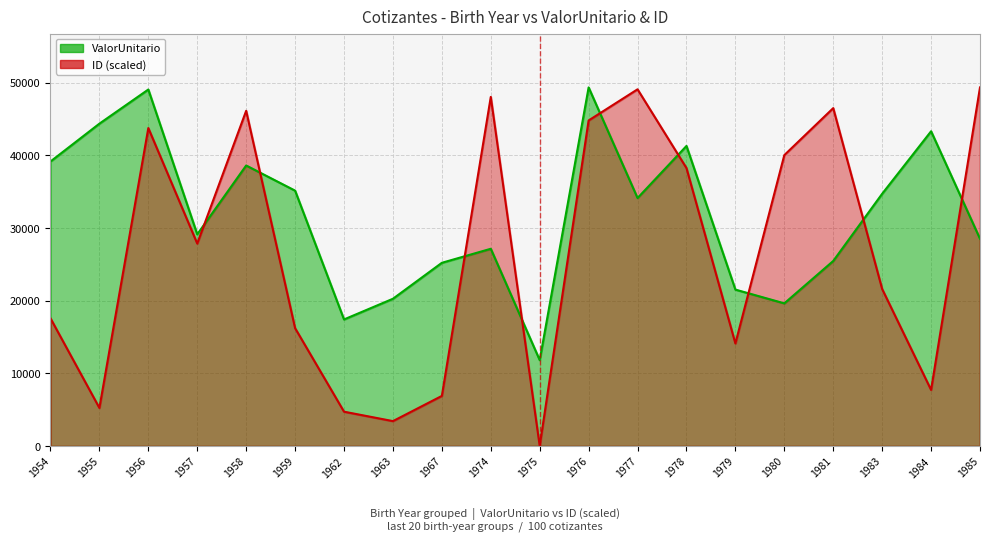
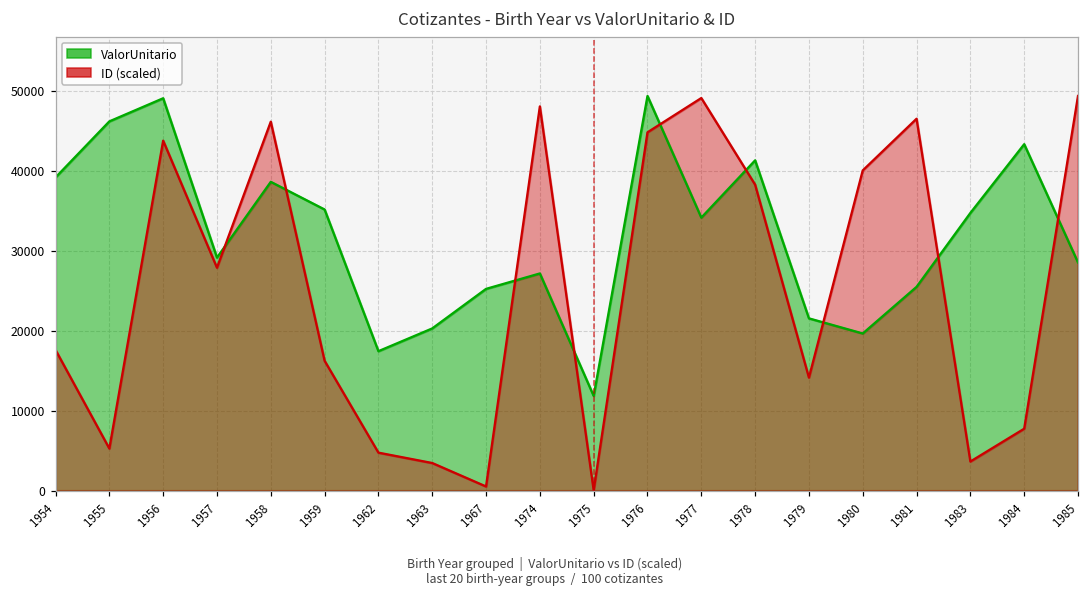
ValorUnitario, 1955: 44000 -> 46000
ID (scaled), 1967: 7000 -> 1000
ID (scaled), 1983: 22000 -> 4000
